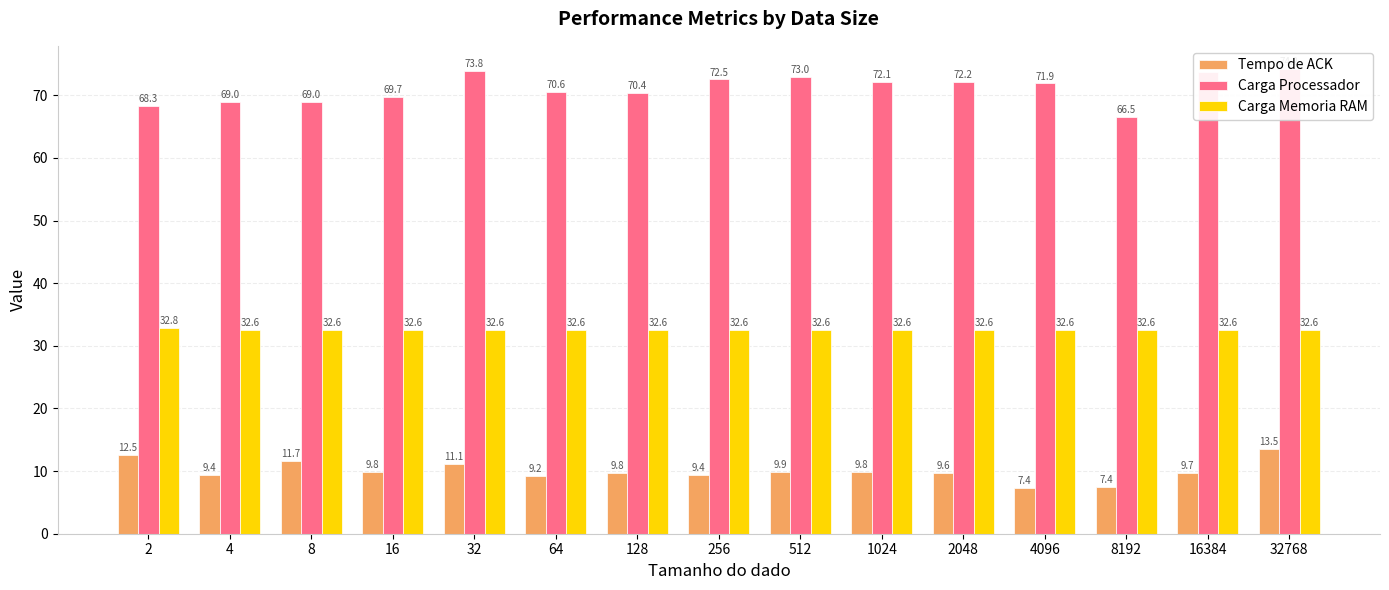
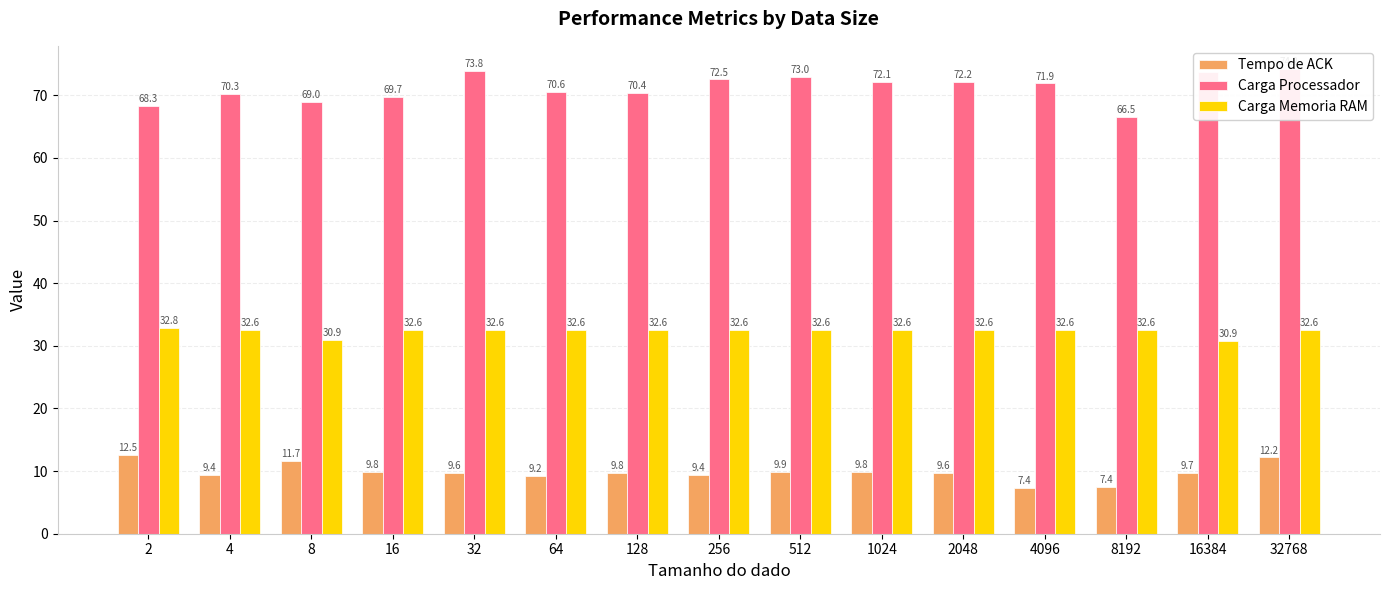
Carga Processador, 4: 69.0 -> 70.3
Carga Memoria RAM, 8: 32.6 -> 30.9
Tempo de ACK, 32: 11.1 -> 9.6
Carga Memoria RAM, 16384: 32.6 -> 30.9
Tempo de ACK, 32768: 13.5 -> 12.2
